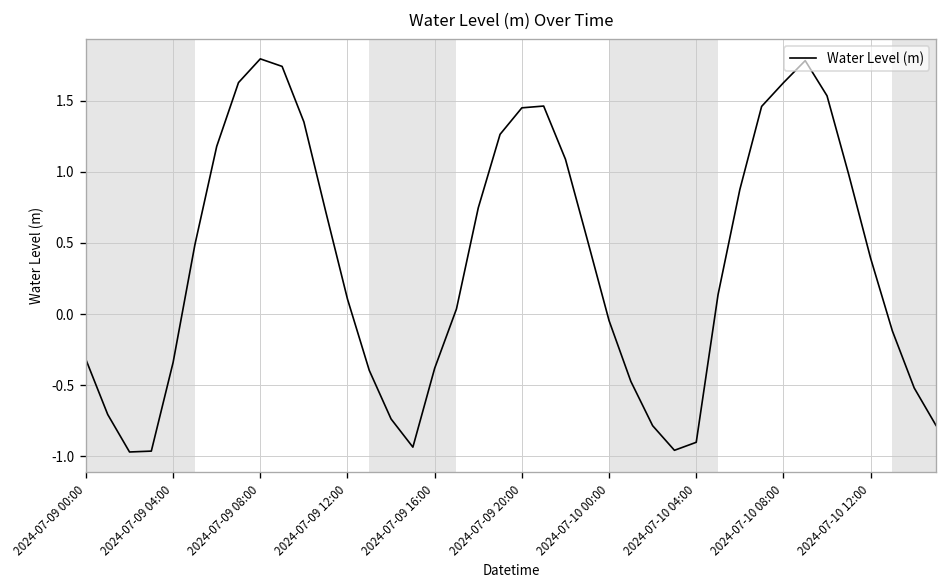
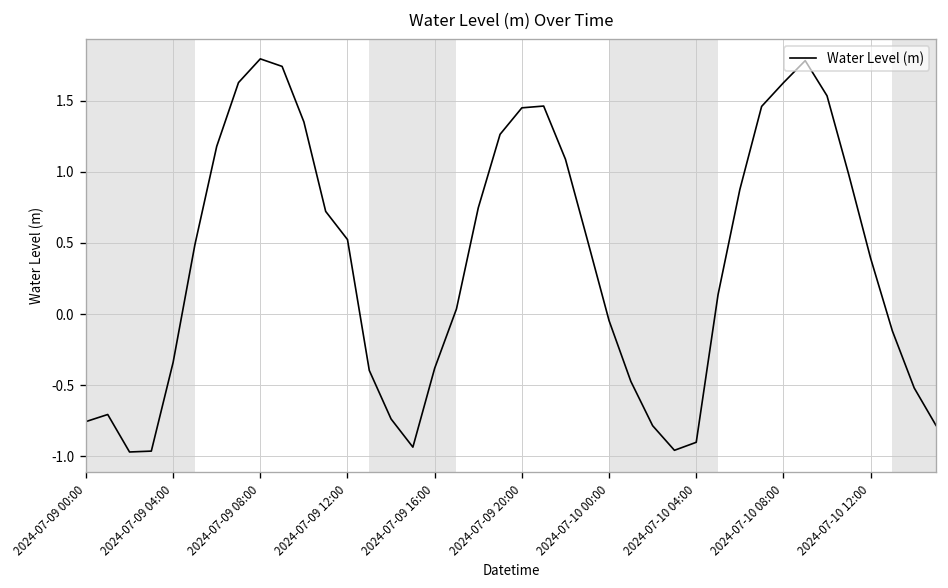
2024-07-09 00:00: -0.32 -> -0.76
2024-07-09 12:00: 0.10 -> 0.52
